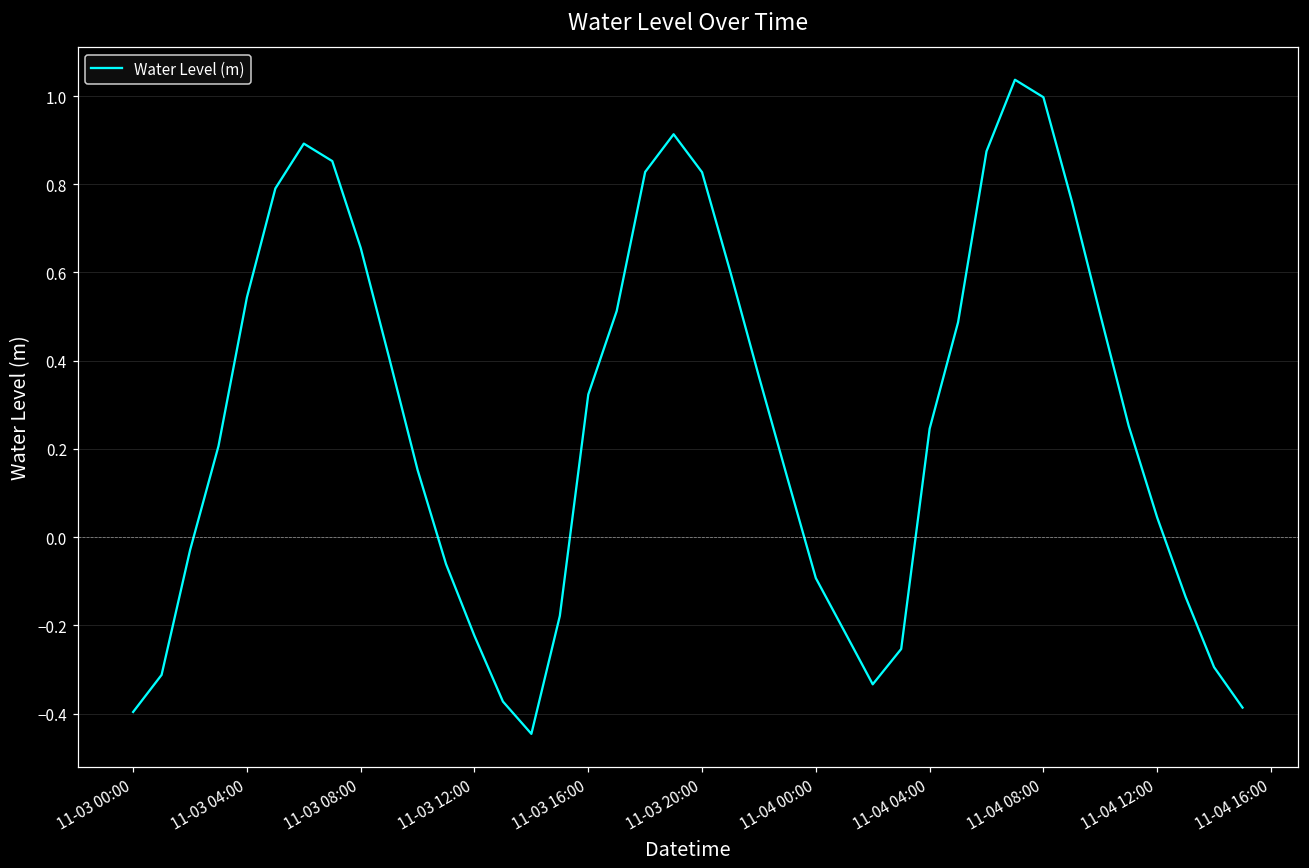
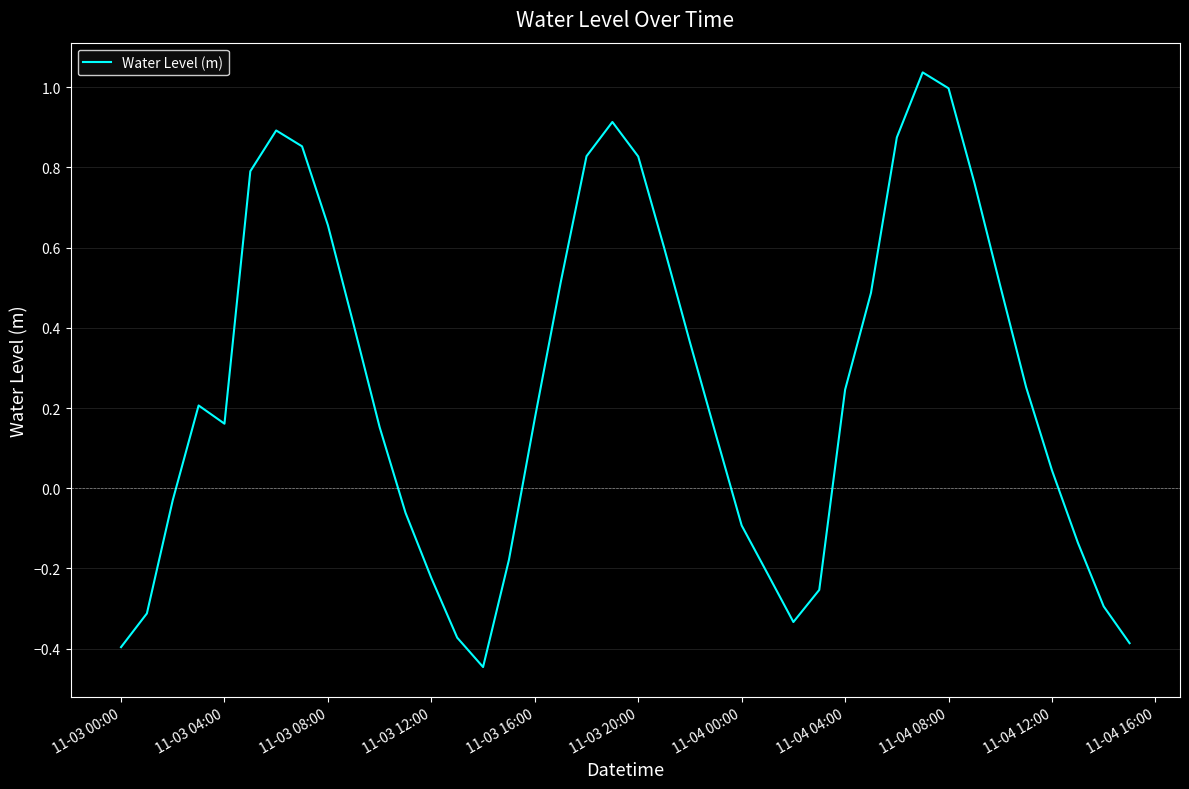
11-03 04:00: 0.54 -> 0.16
11-03 16:00: 0.32 -> 0.17
